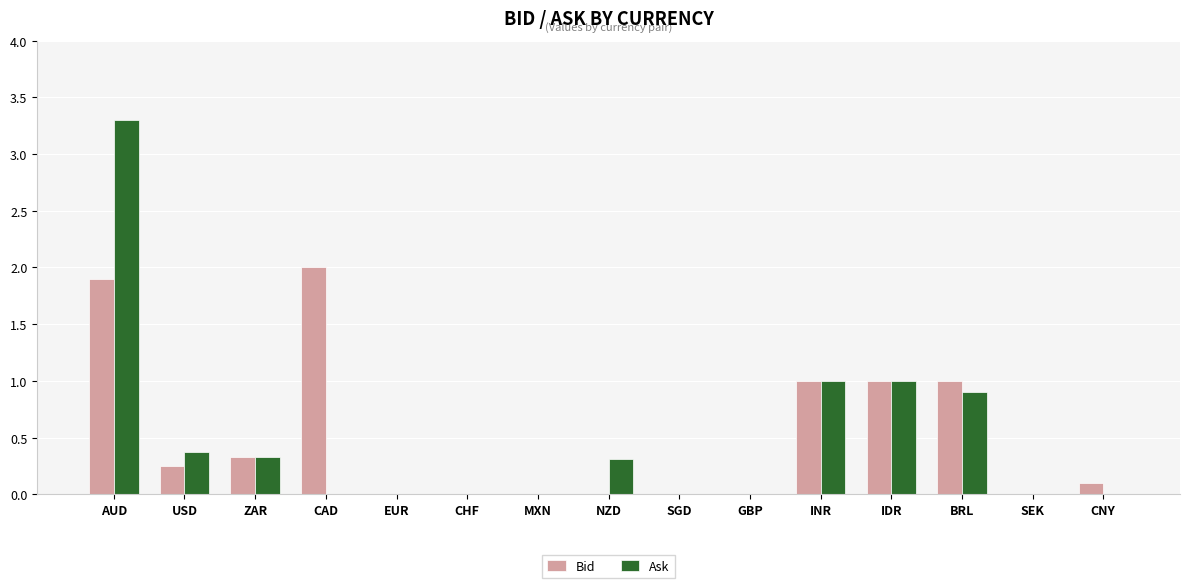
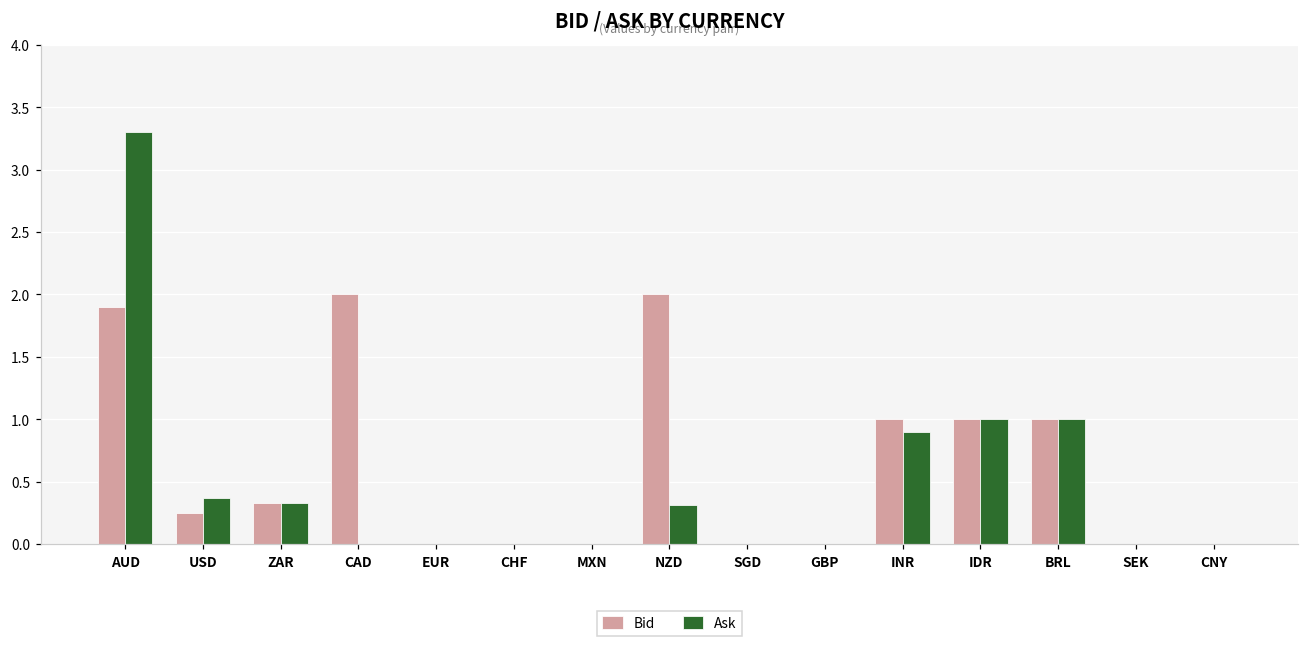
Bid, NZD: 0 -> 2
Ask, INR: 1.0 -> 0.9
Ask, BRL: 0.9 -> 1.0
Bid, CNY: 0.1 -> 0.0
